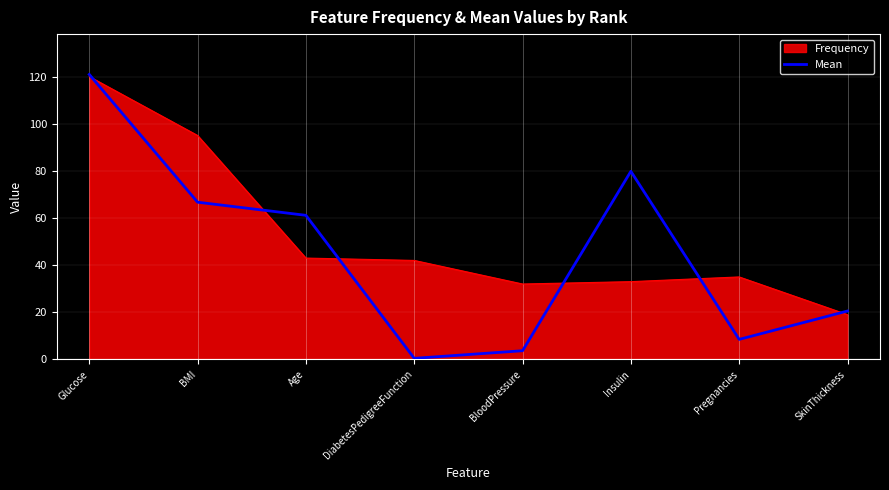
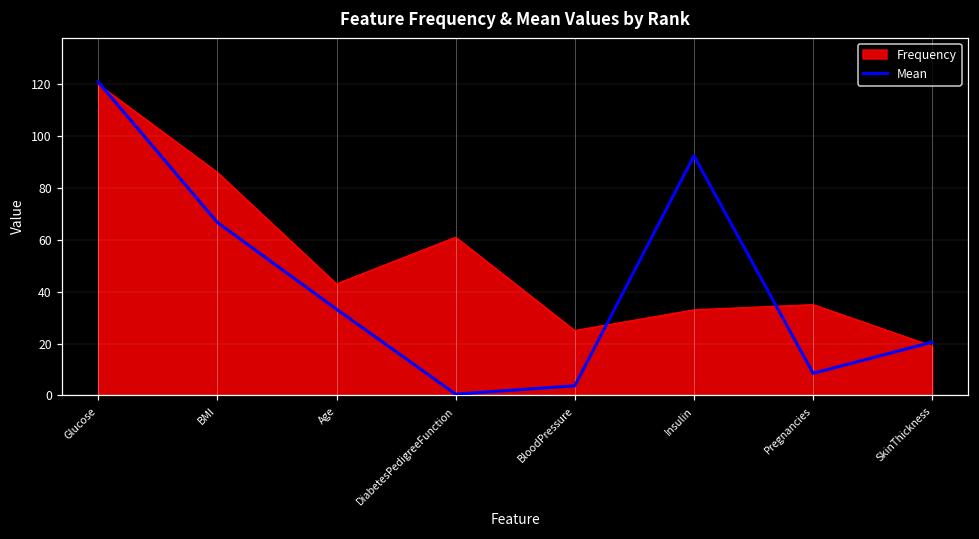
Frequency, BMI: 95 -> 86
Mean, Age: 61 -> 33
Frequency, DiabetesPedigreeFunction: 42 -> 61
Frequency, BloodPressure: 32 -> 25
Mean, Insulin: 80 -> 92
